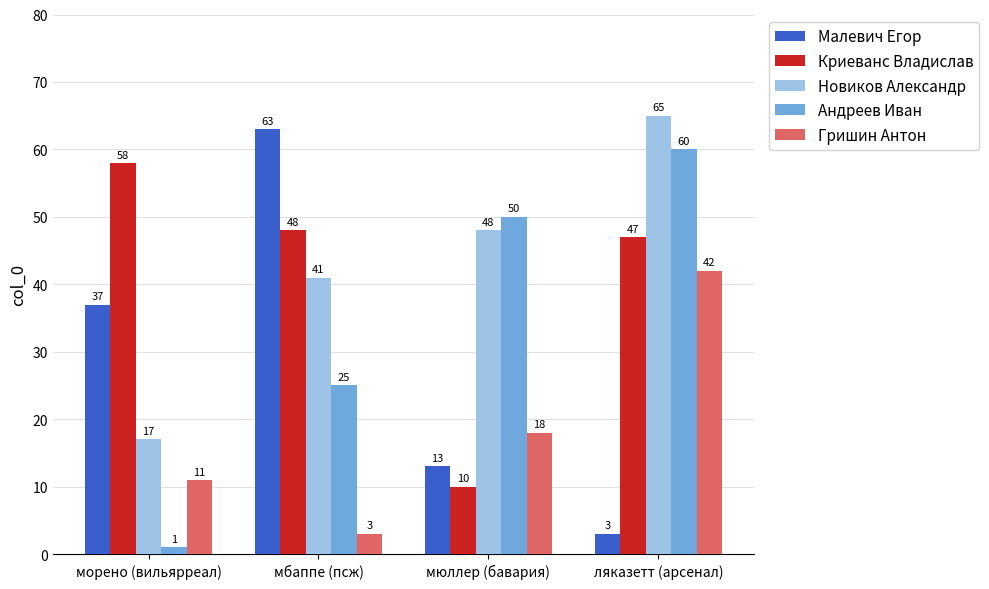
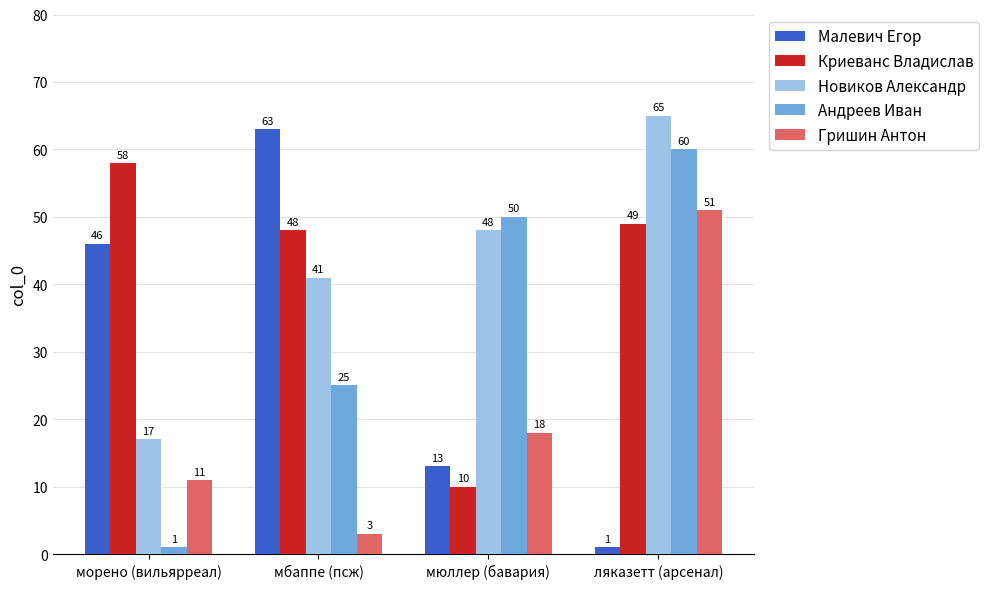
Малевич Егор, морено (вильярреал): 37 -> 46
Малевич Егор, ляказетт (арсенал): 3 -> 1
Криеванс Владислав, ляказетт (арсенал): 47 -> 49
Гришин Антон, ляказетт (арсенал): 42 -> 51
